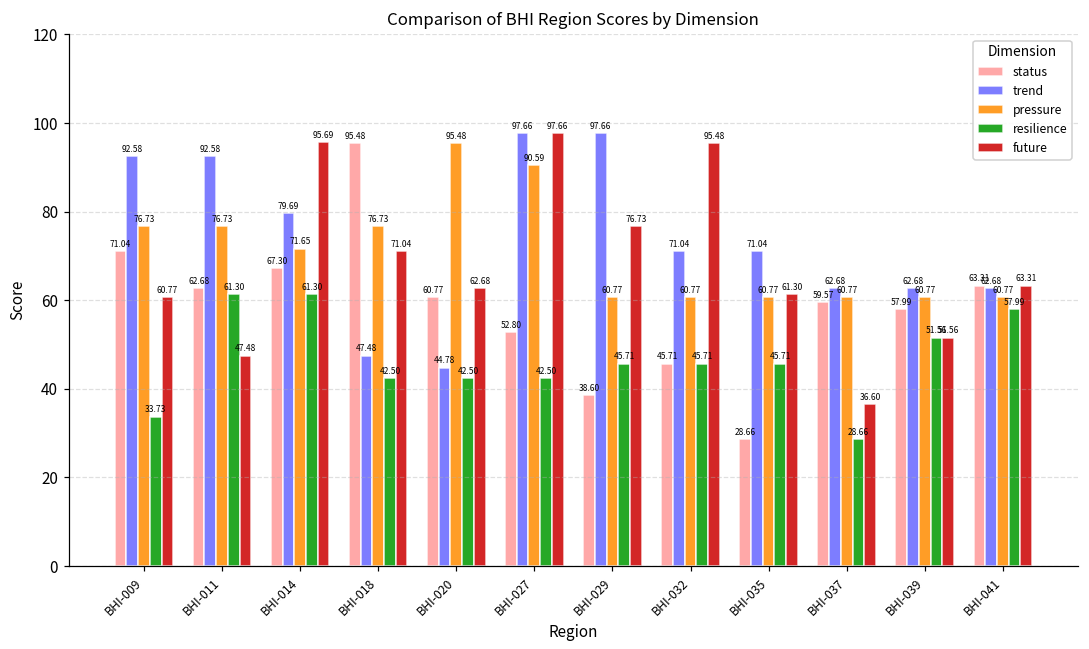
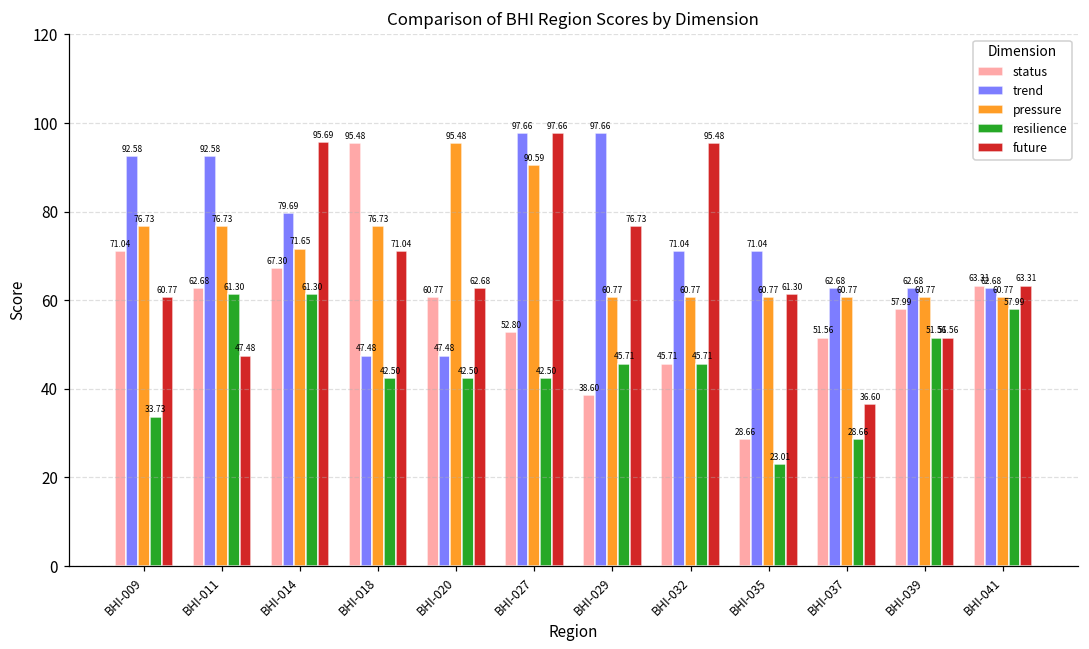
trend, BHI-020: 44.78 -> 47.48
resilience, BHI-035: 45.71 -> 23.01
status, BHI-037: 59.57 -> 51.56
